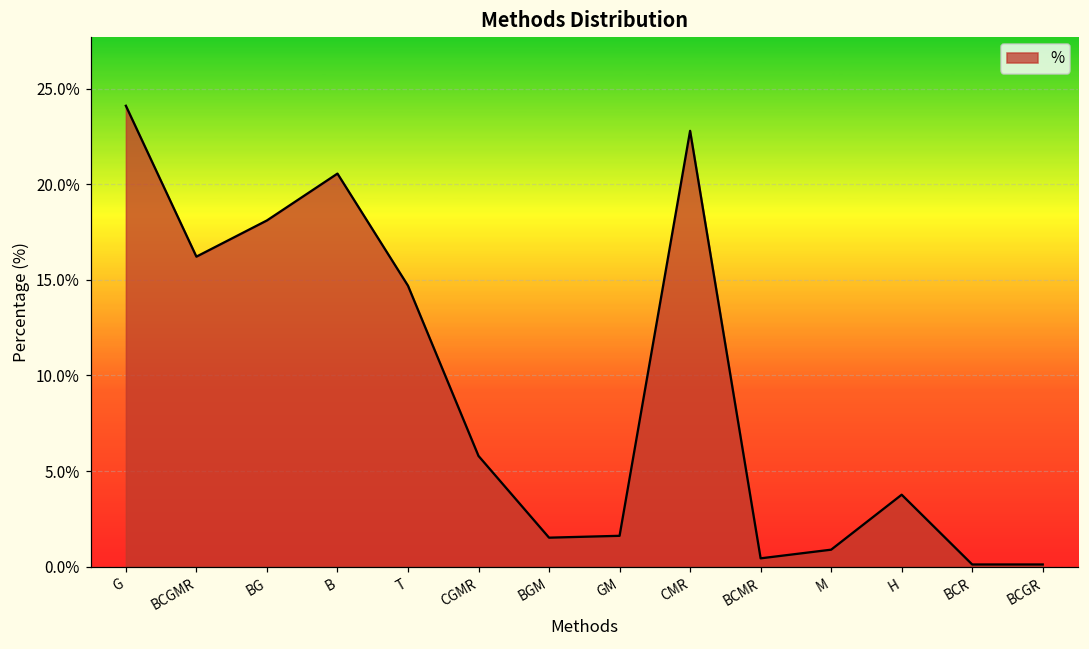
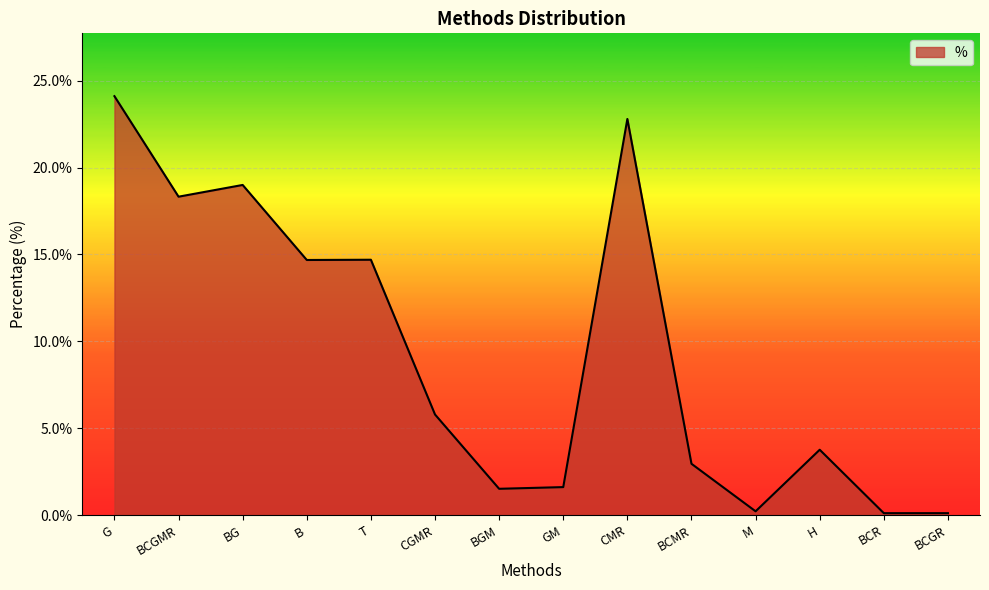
BCGMR: 16.2% -> 18.3%
BG: 18.1% -> 19.0%
B: 20.6% -> 14.7%
BCMR: 0.4% -> 3.0%
M: 0.9% -> 0.2%
